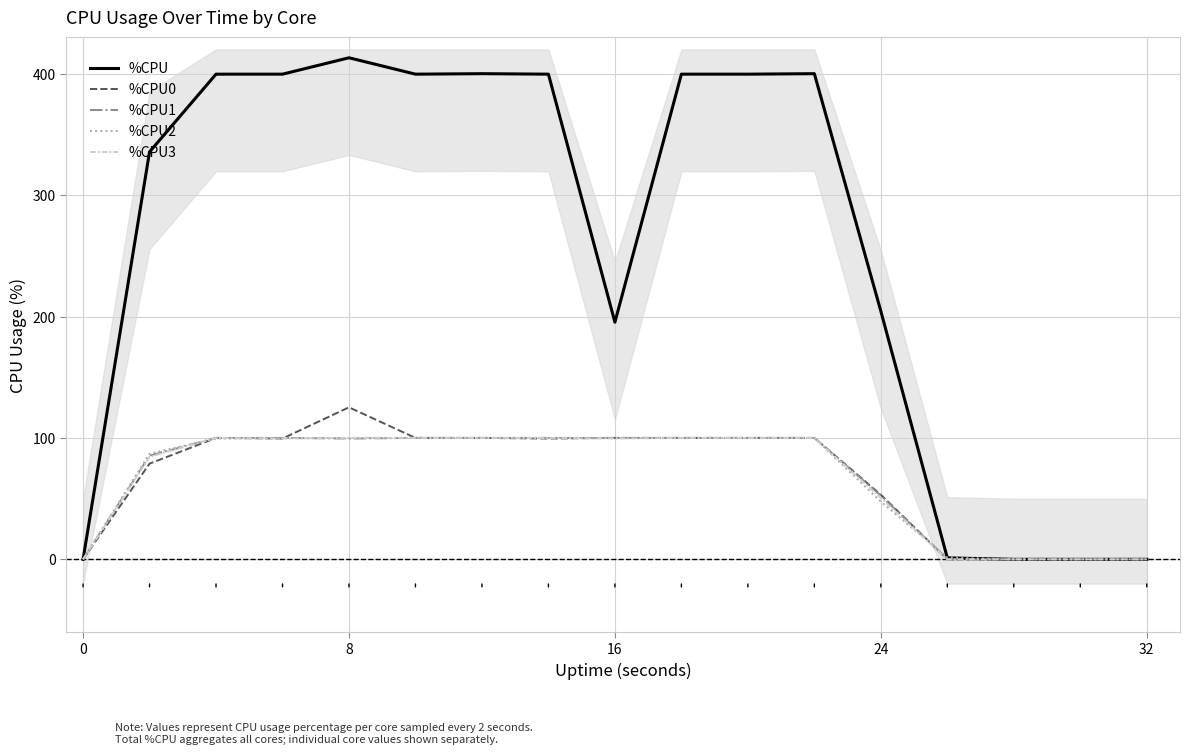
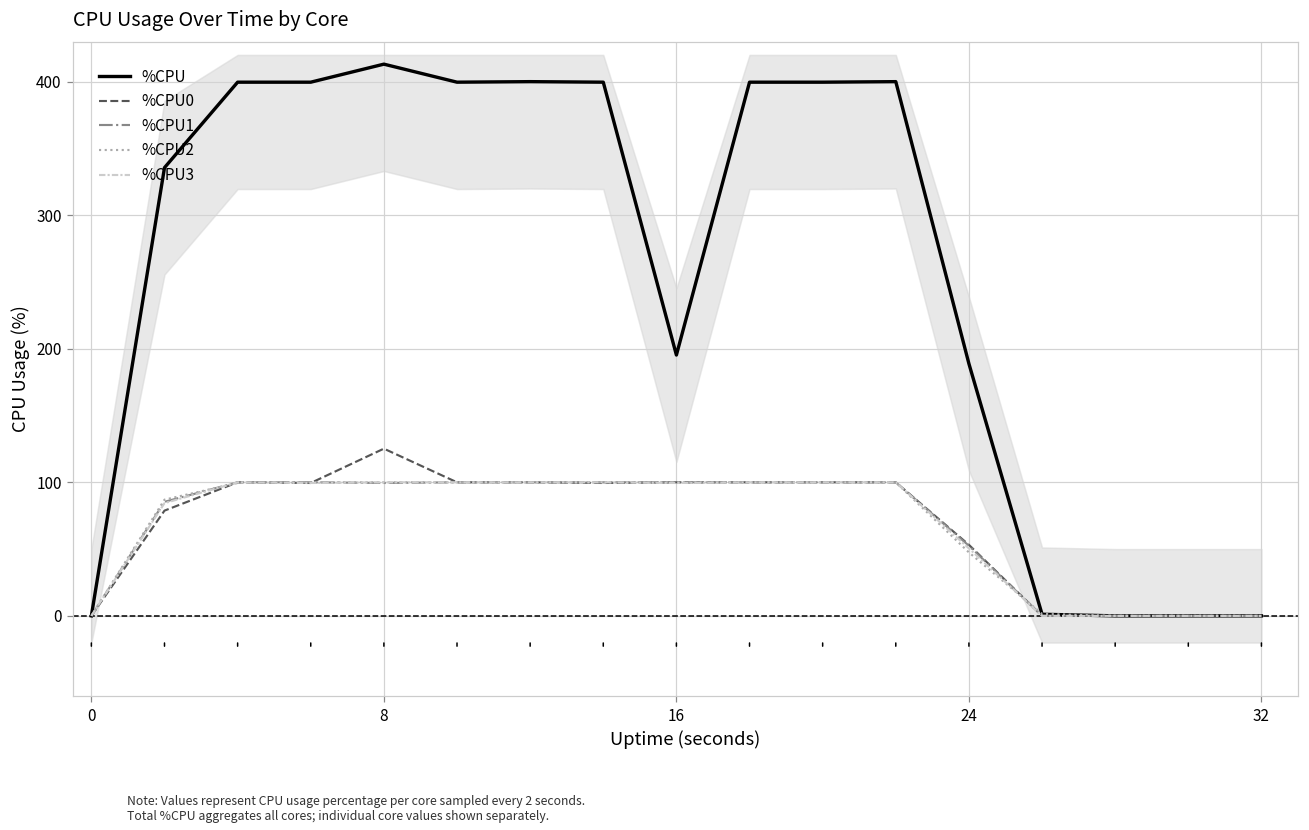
%CPU, 24: 204 -> 189
